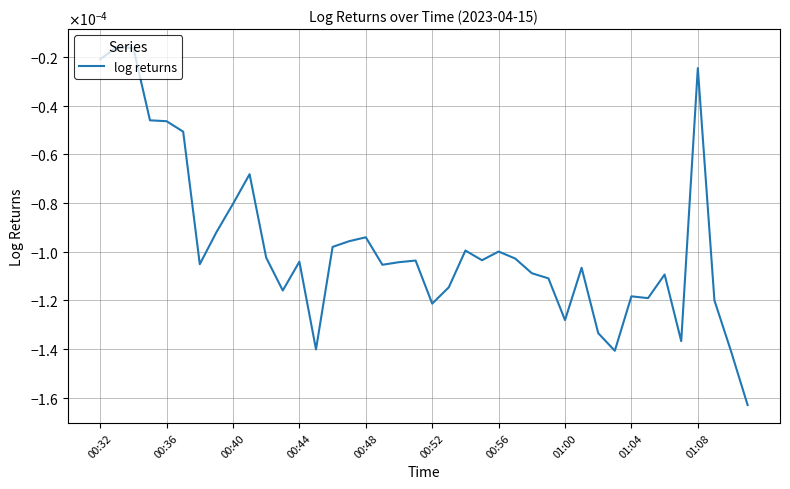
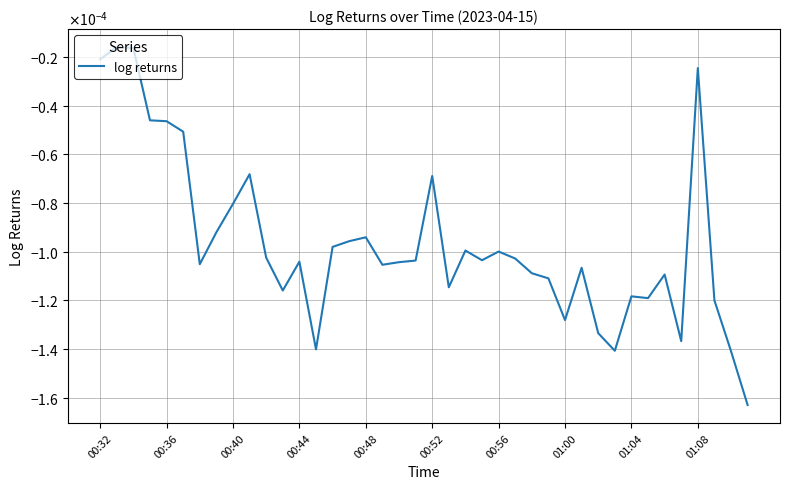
00:52: -0.000121 -> -0.000069
